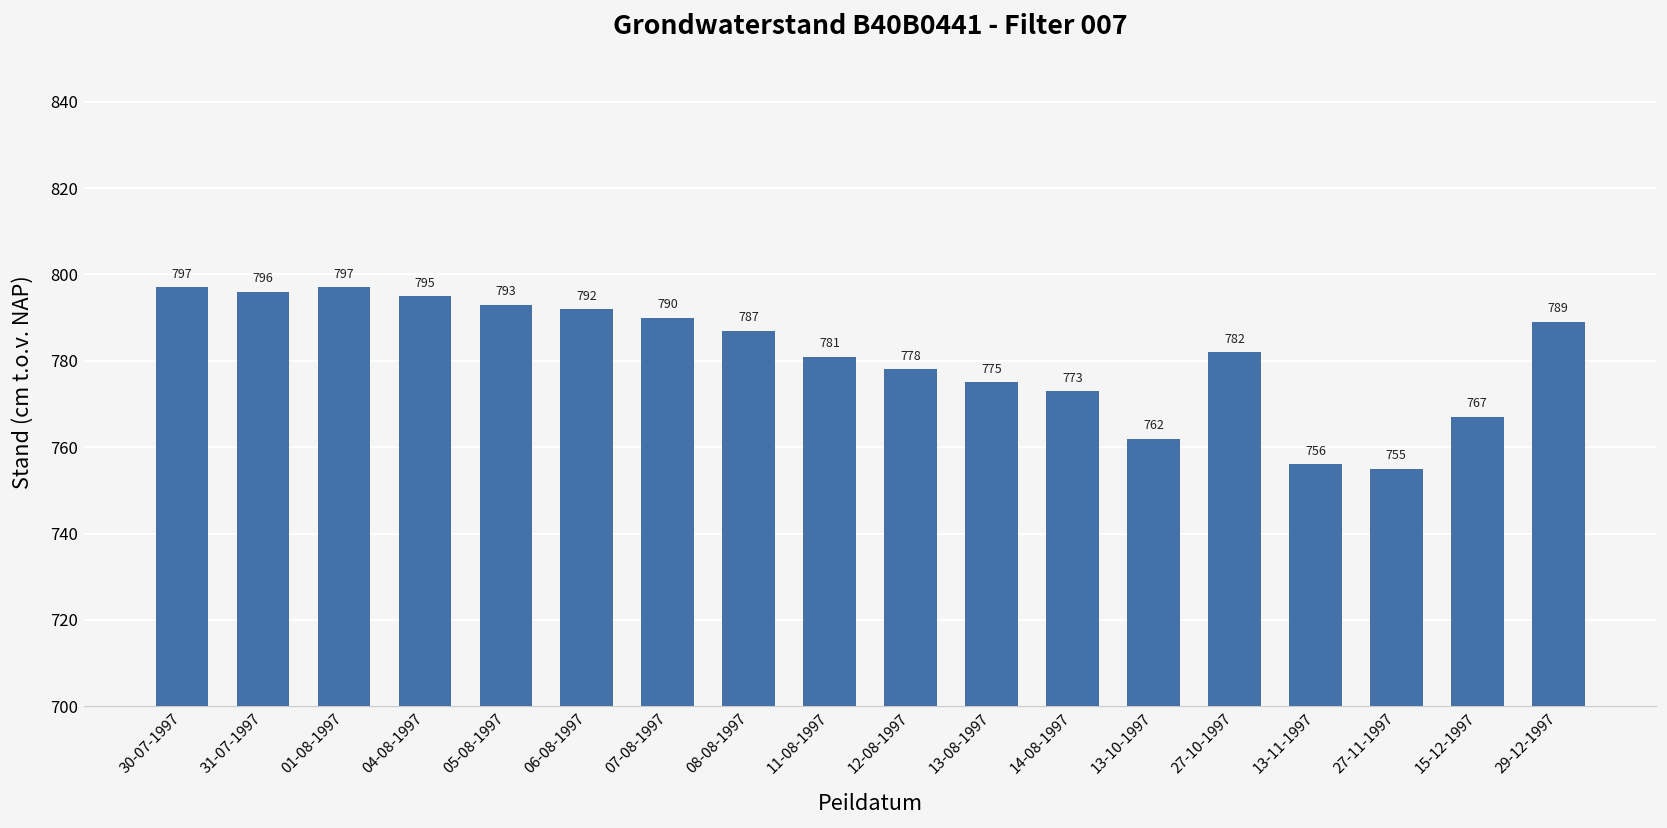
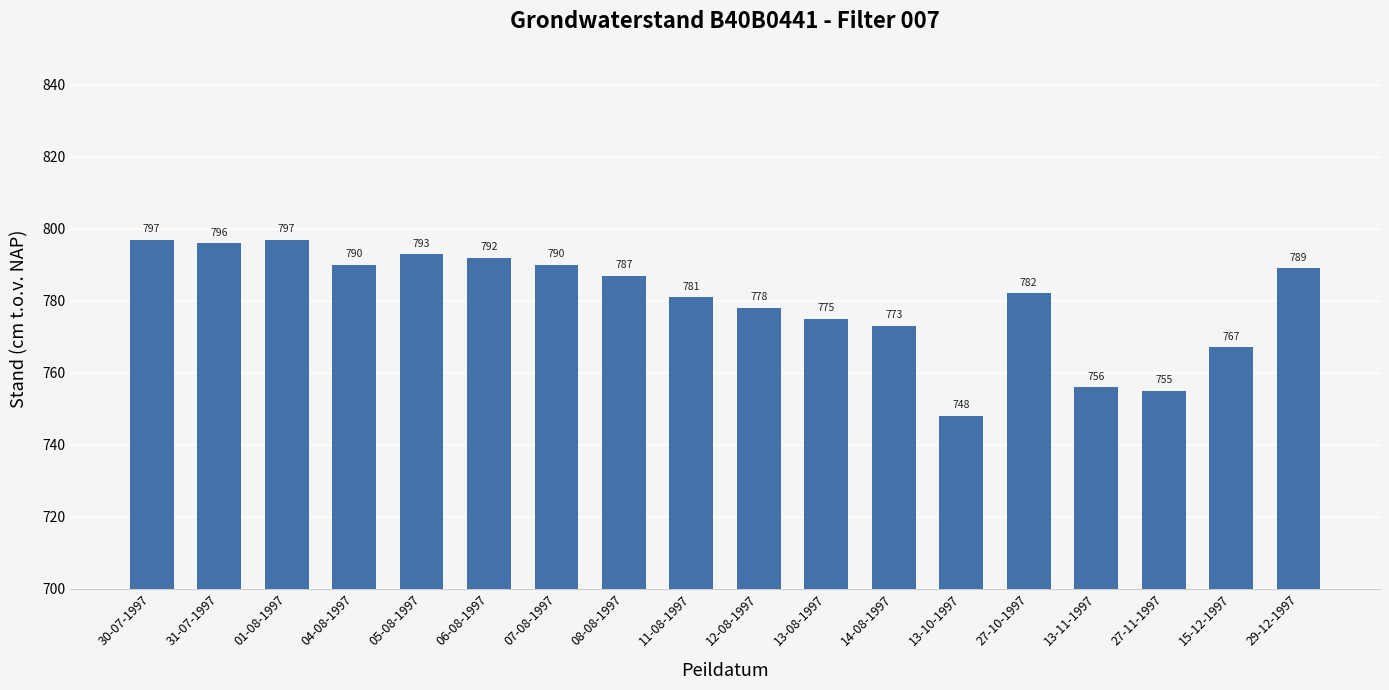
04-08-1997: 795 -> 790
13-10-1997: 762 -> 748
